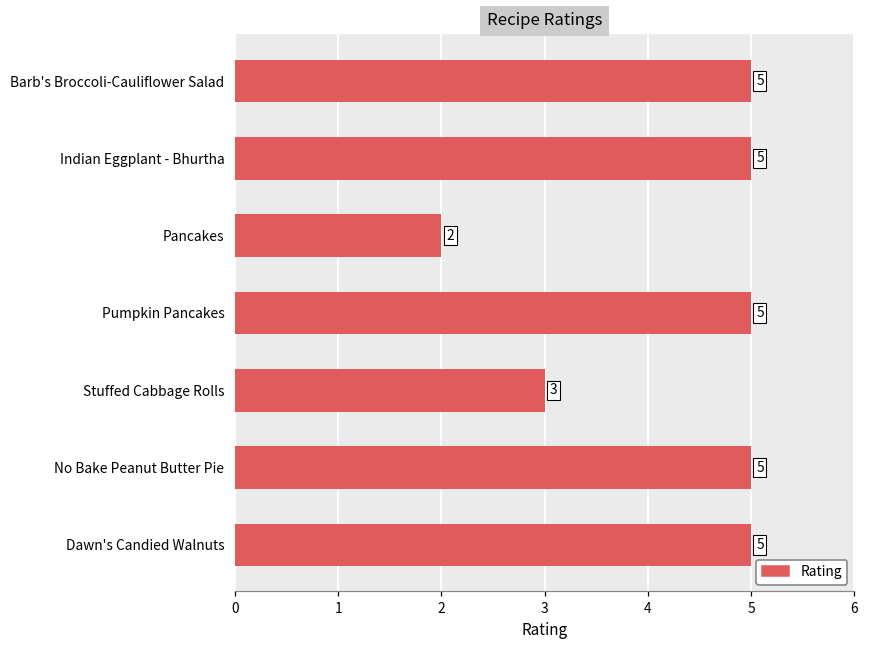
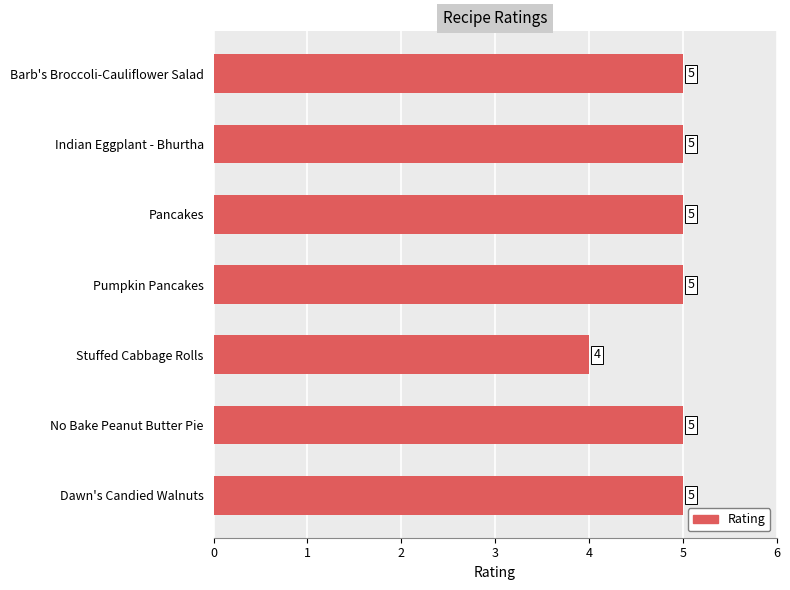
Pancakes: 2 -> 5
Stuffed Cabbage Rolls: 3 -> 4
